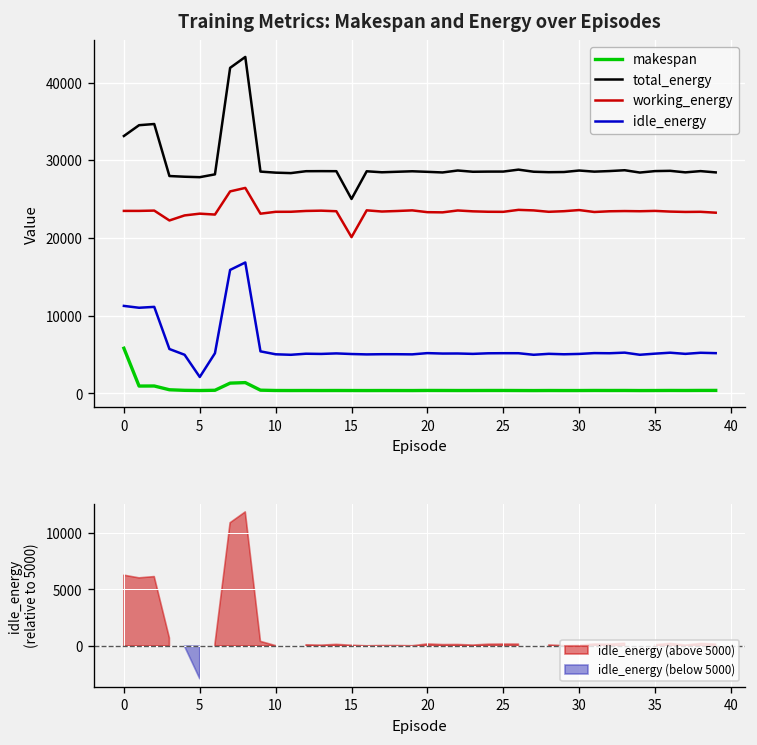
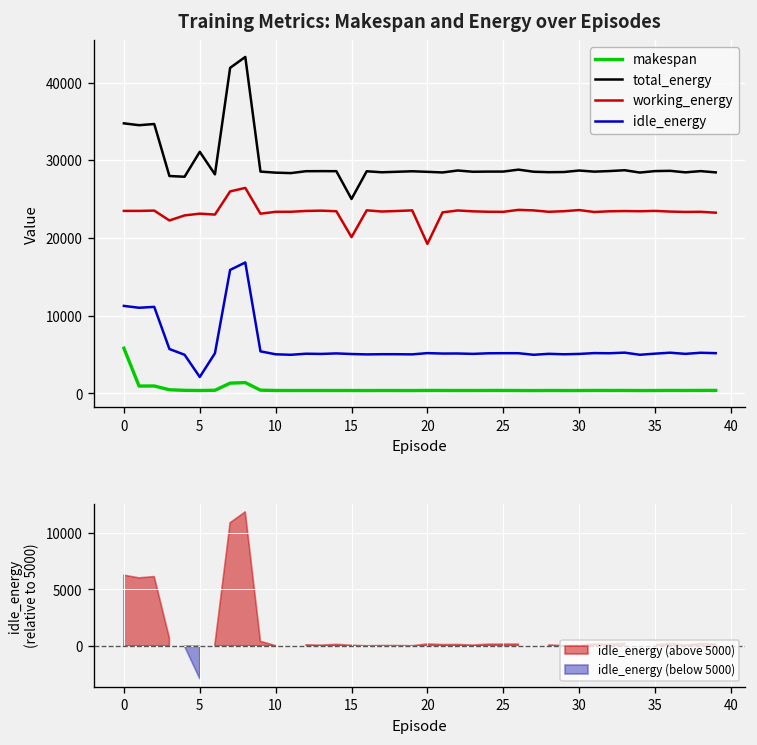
total_energy, 0: 33000 -> 35000
total_energy, 5: 28000 -> 31000
working_energy, 20: 23000 -> 19000
